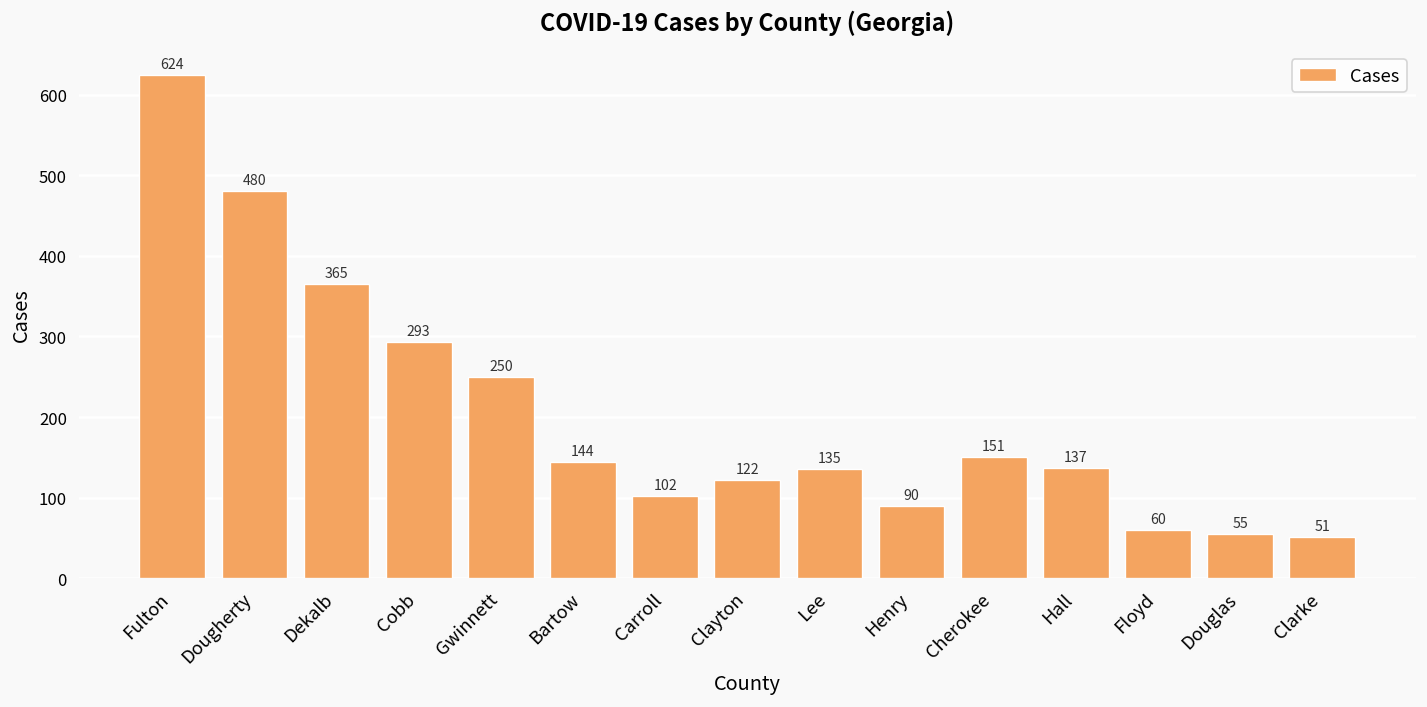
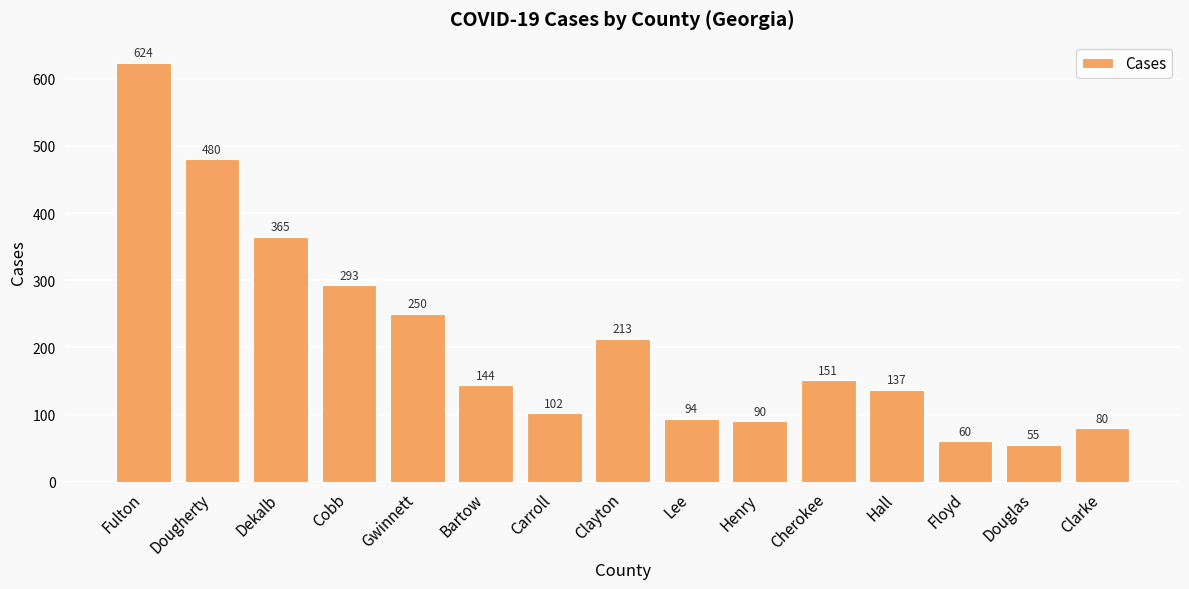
Clayton: 122 -> 213
Lee: 135 -> 94
Clarke: 51 -> 80
